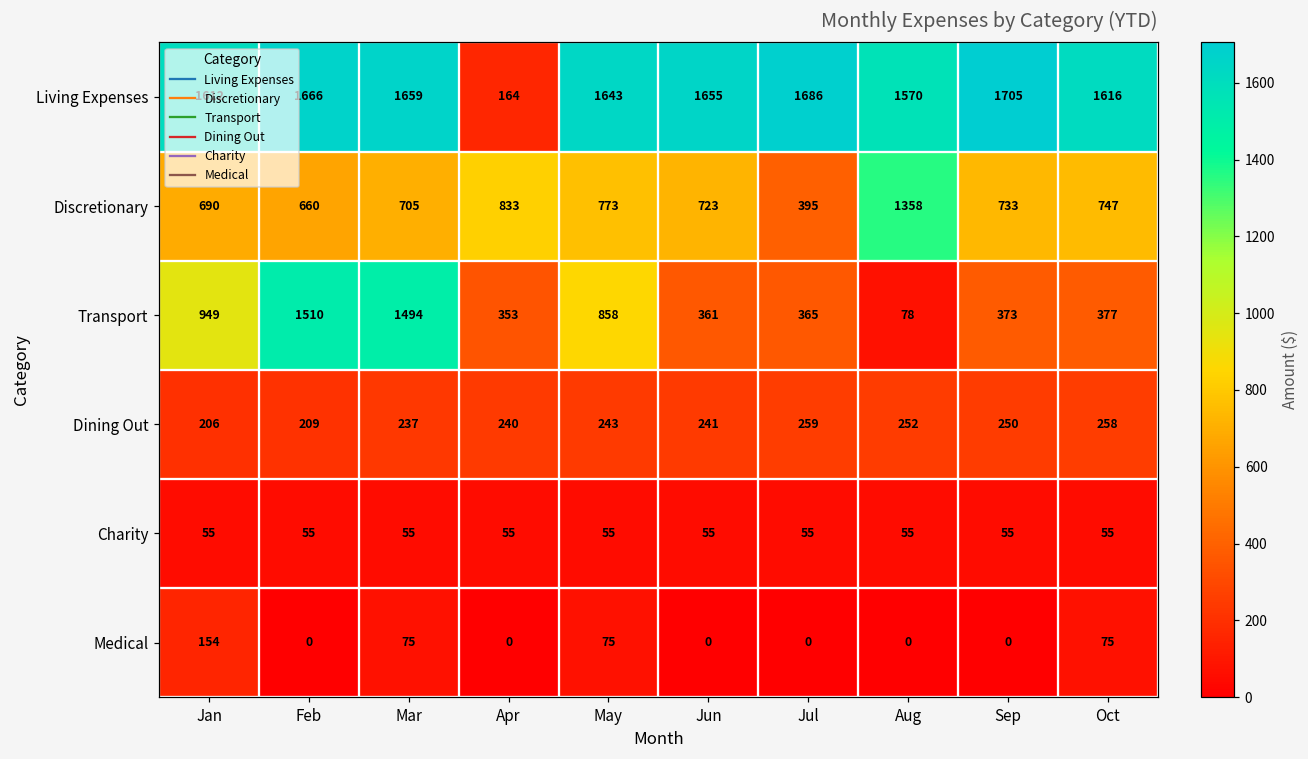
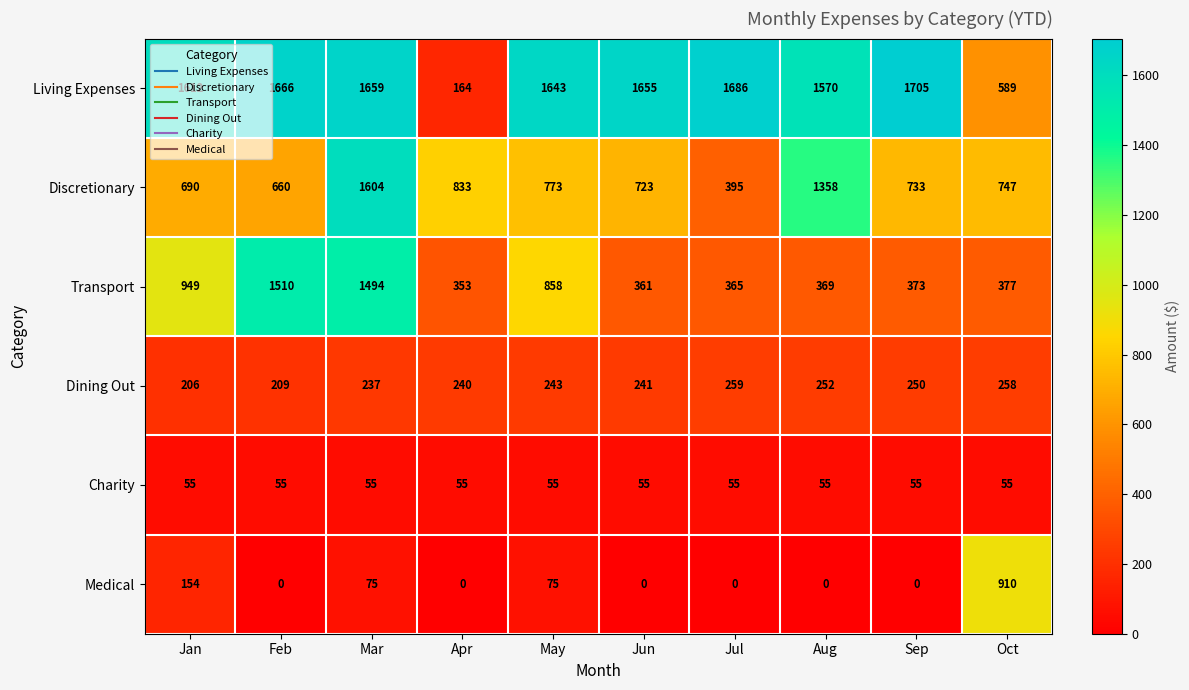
Living Expenses, Oct: 1616 -> 589
Discretionary, Mar: 705 -> 1604
Transport, Aug: 78 -> 369
Medical, Oct: 75 -> 910
